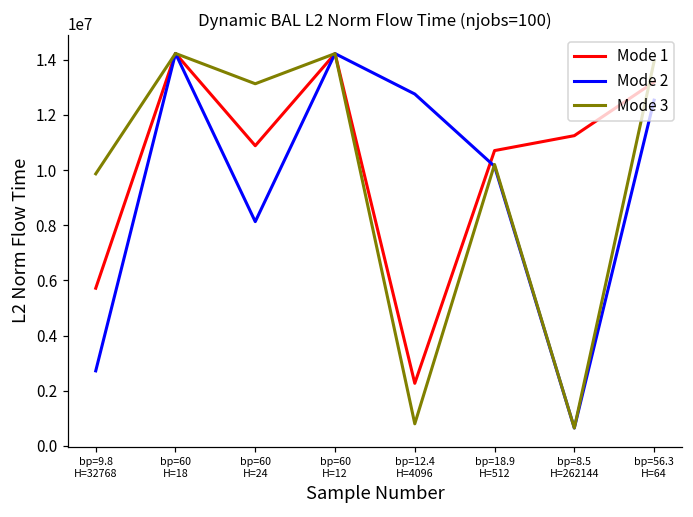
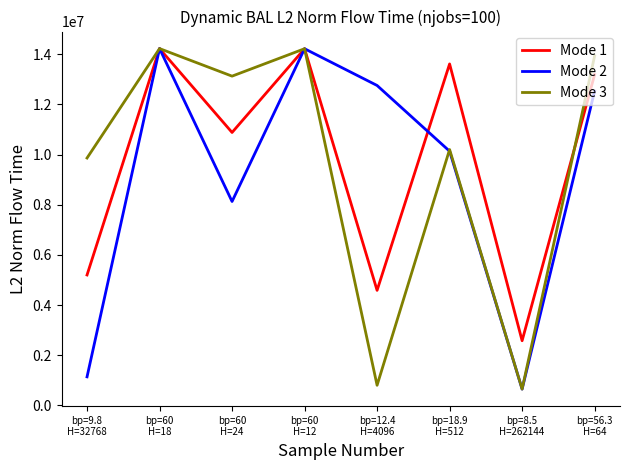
Mode 1, bp=9.8 H=32768: 5700000 -> 5200000
Mode 2, bp=9.8 H=32768: 2700000 -> 1100000
Mode 1, bp=12.4 H=4096: 2300000 -> 4600000
Mode 1, bp=18.9 H=512: 10700000 -> 13600000
Mode 1, bp=8.5 H=262144: 11200000 -> 2600000
